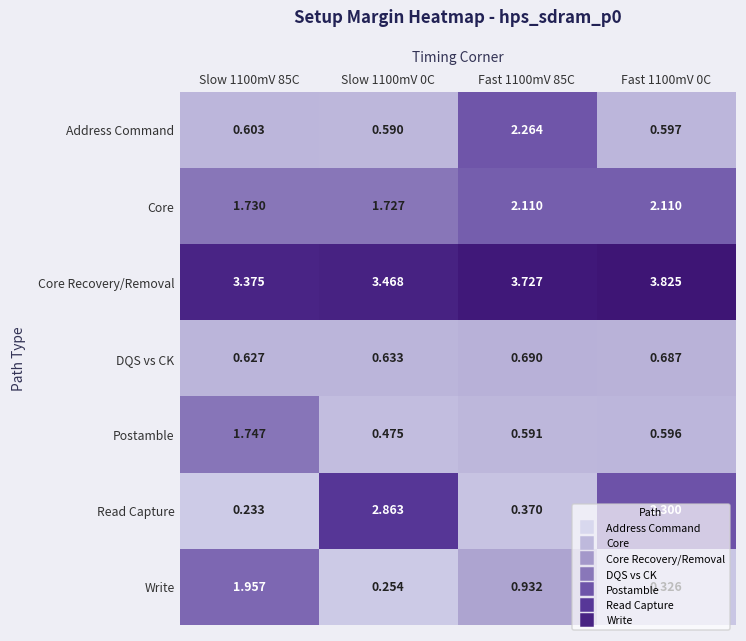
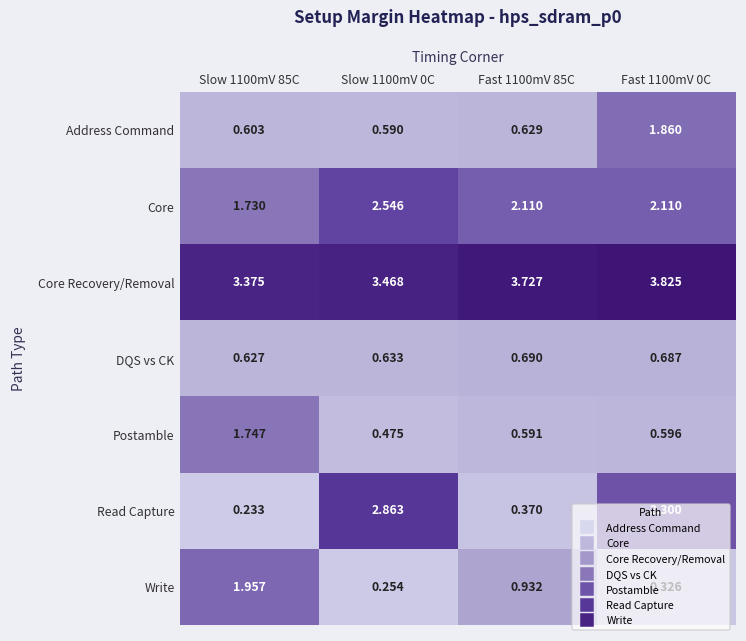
Address Command, Fast 1100mV 85C: 2.264 -> 0.629
Address Command, Fast 1100mV 0C: 0.597 -> 1.860
Core, Slow 1100mV 0C: 1.727 -> 2.546
